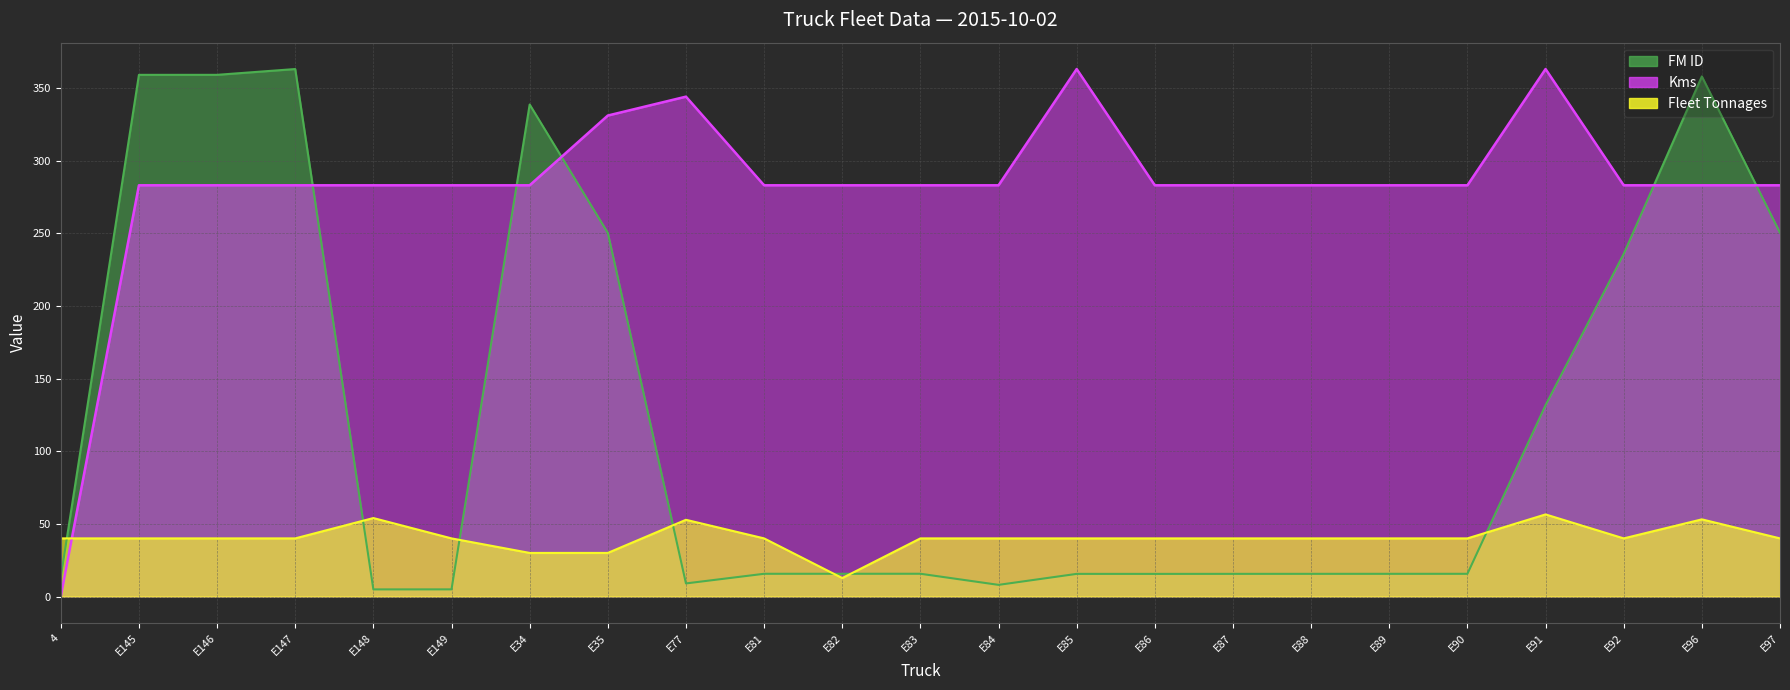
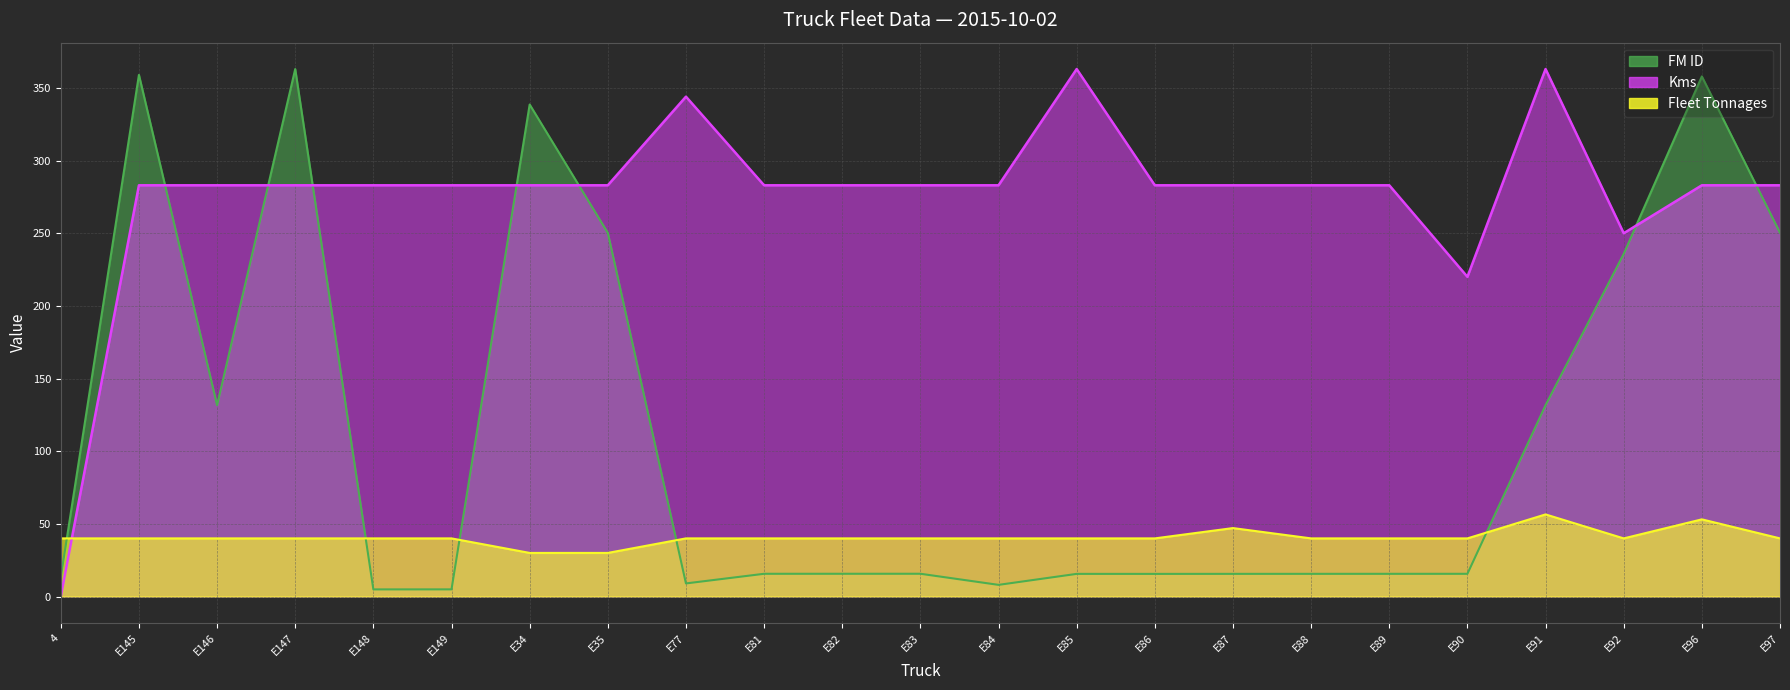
FM ID, E146: 359 -> 132
Fleet Tonnages, E148: 54 -> 40
Kms, E35: 331 -> 283
Fleet Tonnages, E77: 53 -> 40
Fleet Tonnages, E82: 13 -> 40
Fleet Tonnages, E87: 40 -> 47
Kms, E90: 283 -> 220
Kms, E92: 283 -> 250
